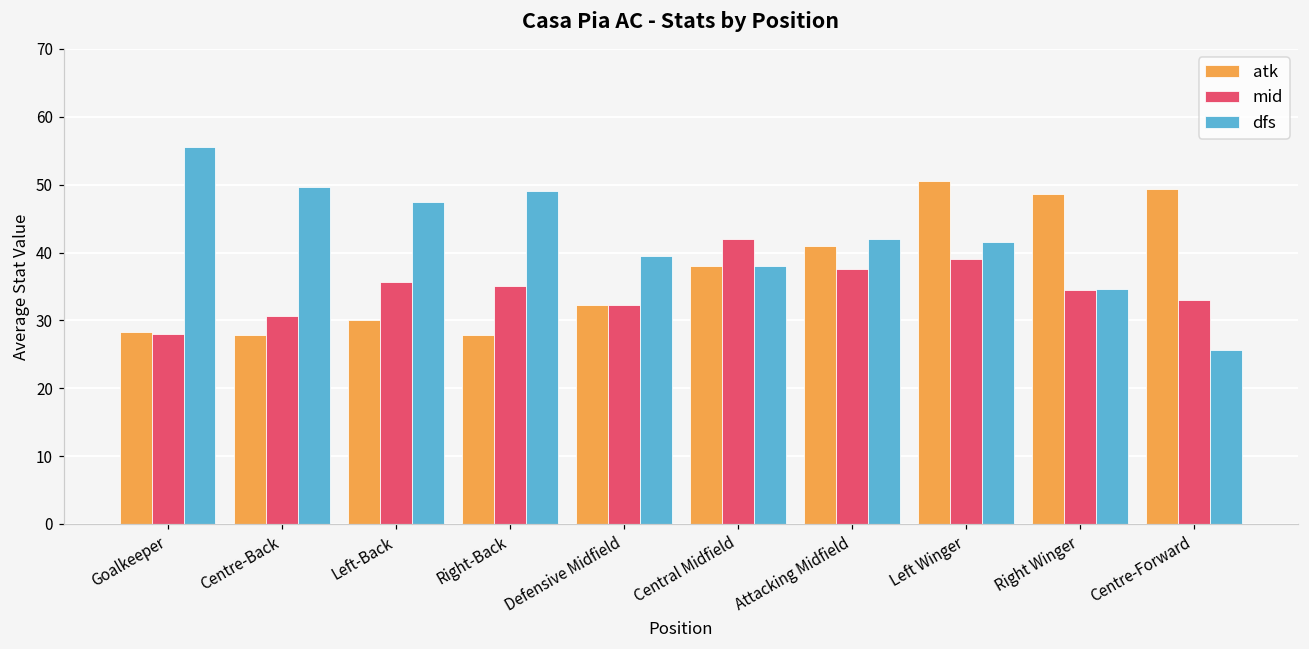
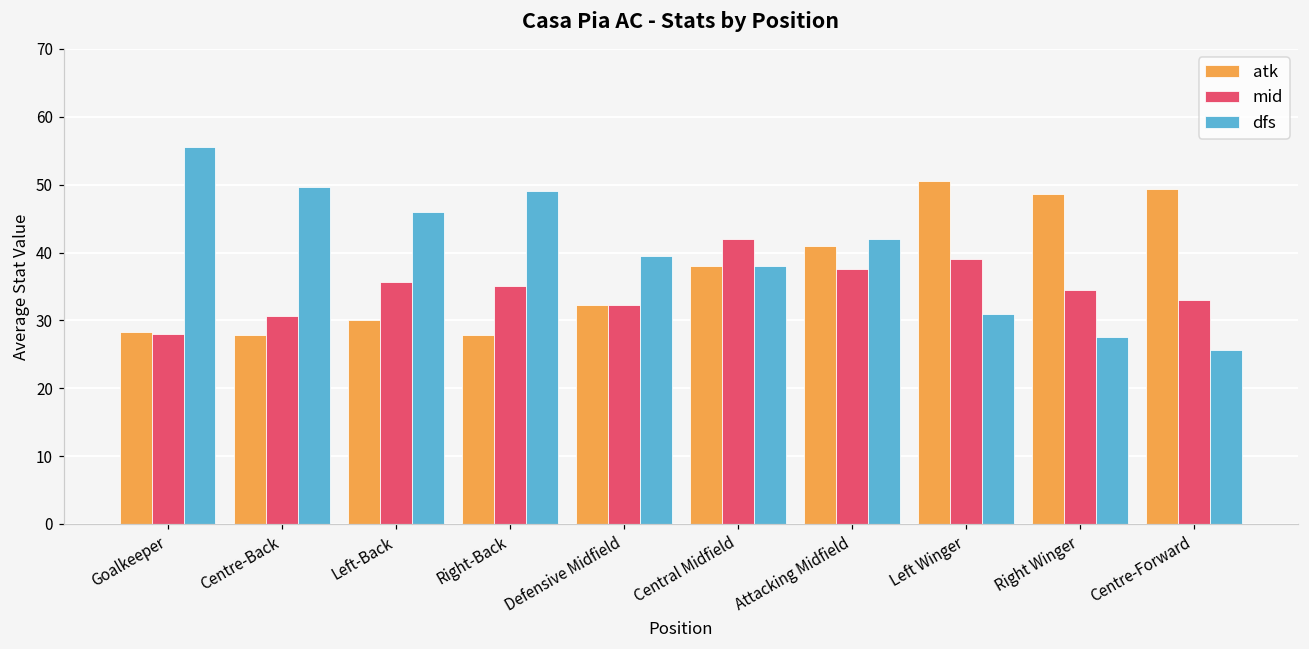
dfs, Left-Back: 47 -> 46
dfs, Left Winger: 42 -> 31
dfs, Right Winger: 35 -> 28
